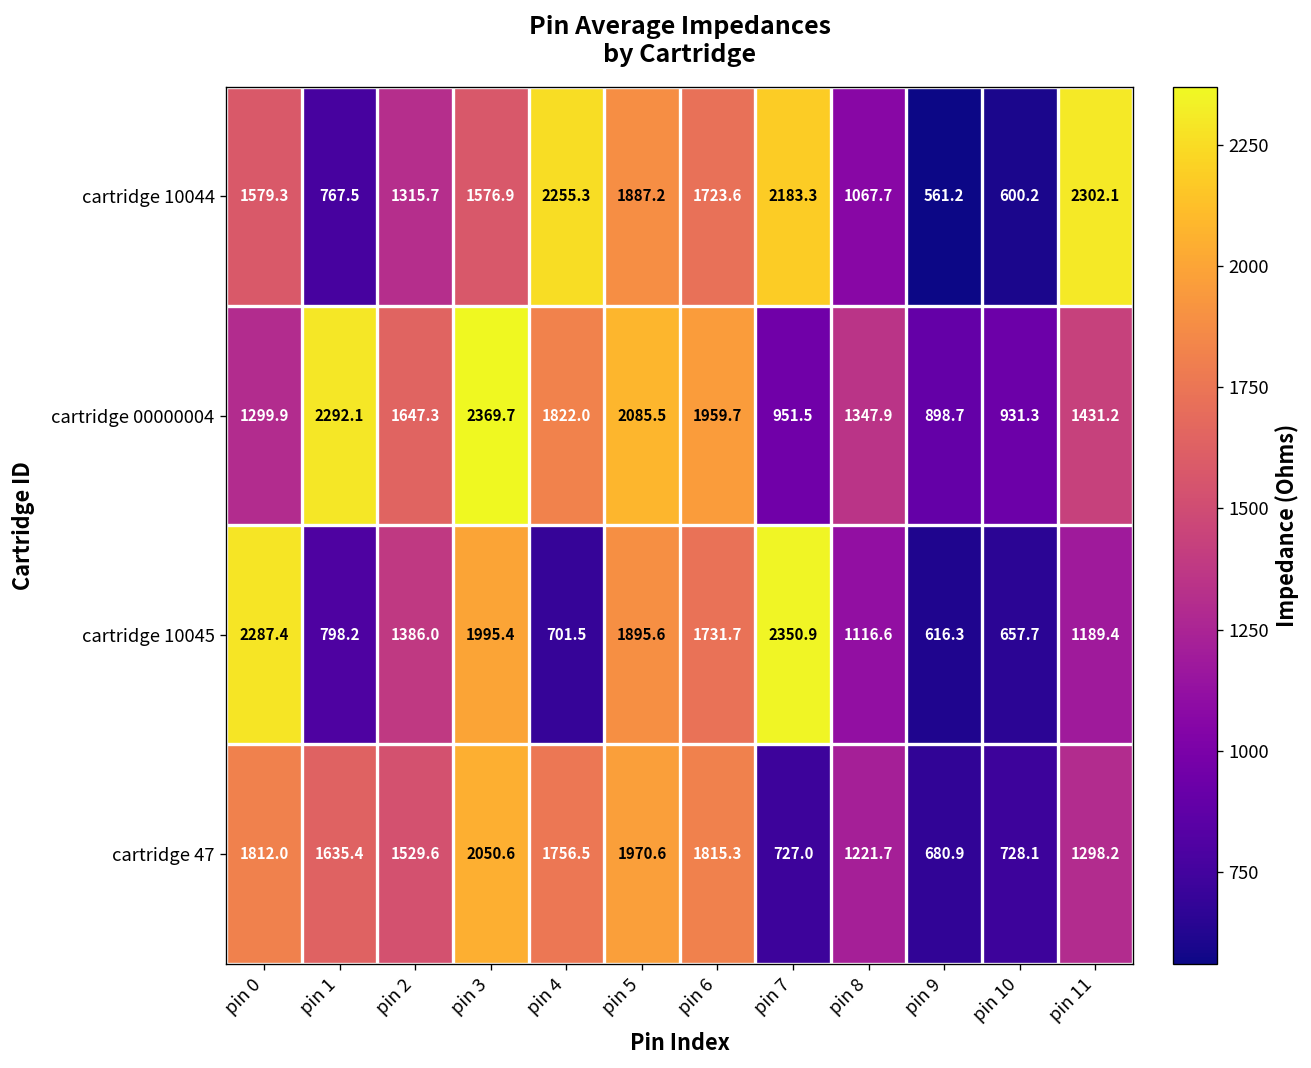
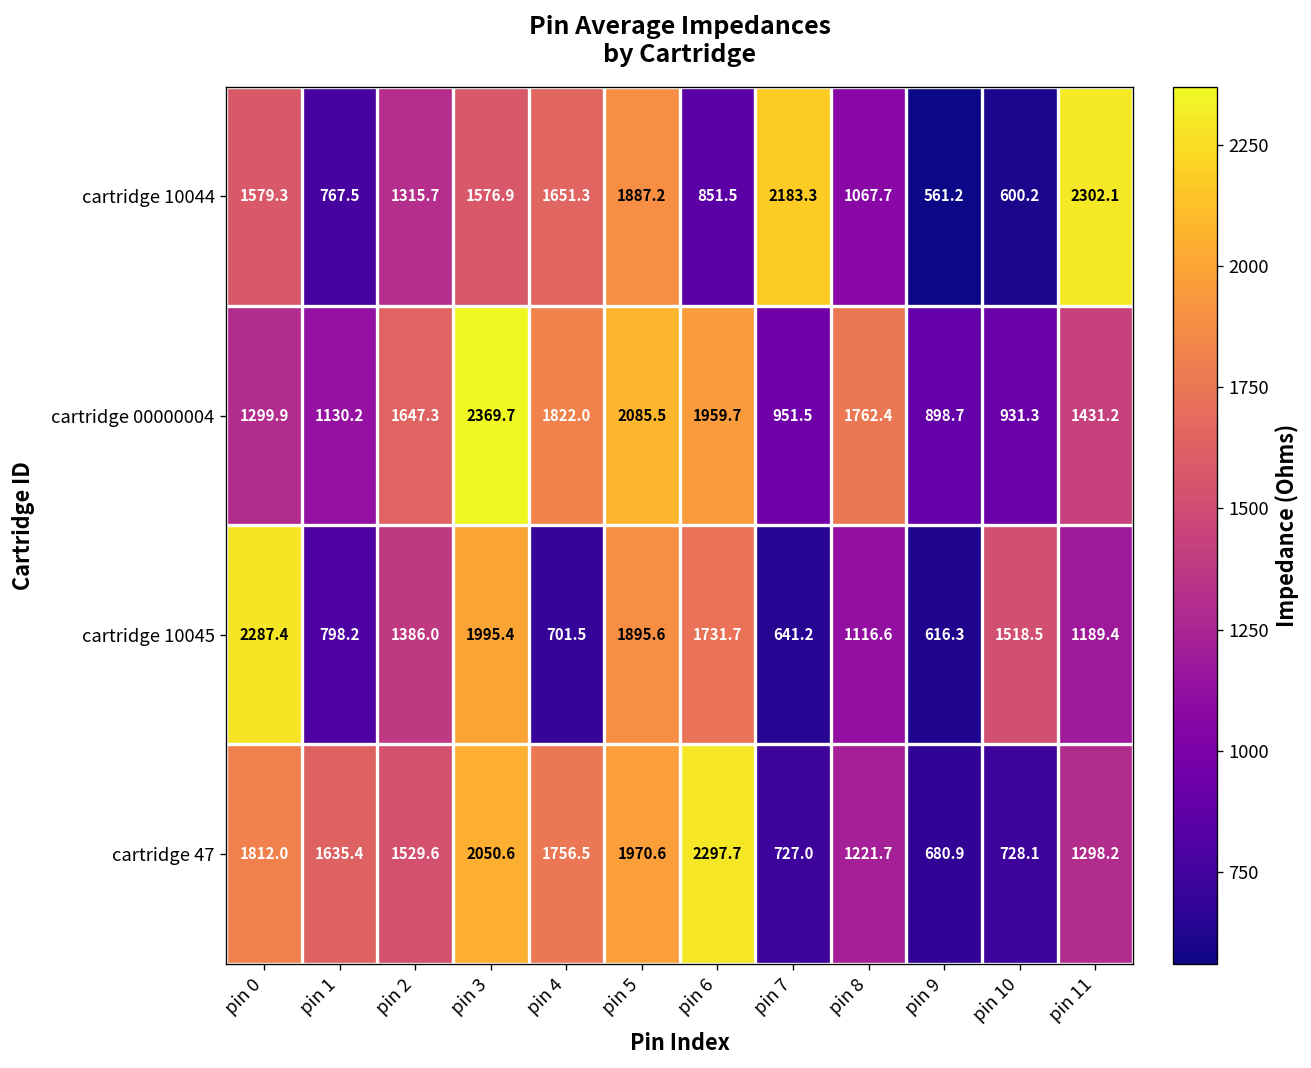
cartridge 10044, pin 4: 2255.3 -> 1651.3
cartridge 10044, pin 6: 1723.6 -> 851.5
cartridge 00000004, pin 1: 2292.1 -> 1130.2
cartridge 00000004, pin 8: 1347.9 -> 1762.4
cartridge 10045, pin 7: 2350.9 -> 641.2
cartridge 10045, pin 10: 657.7 -> 1518.5
cartridge 47, pin 6: 1815.3 -> 2297.7
